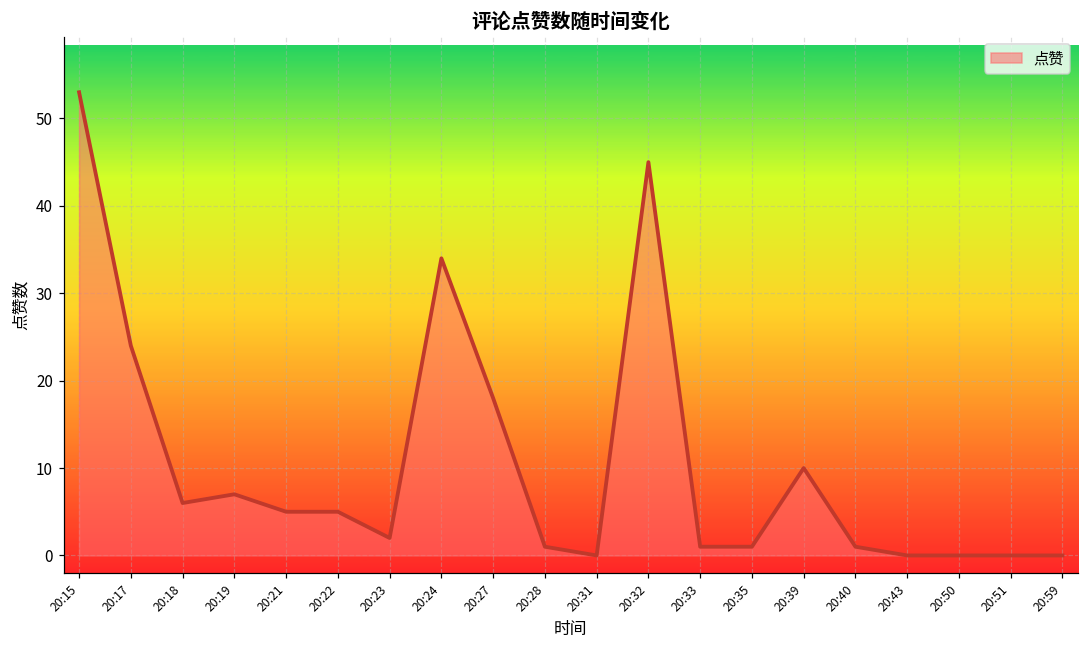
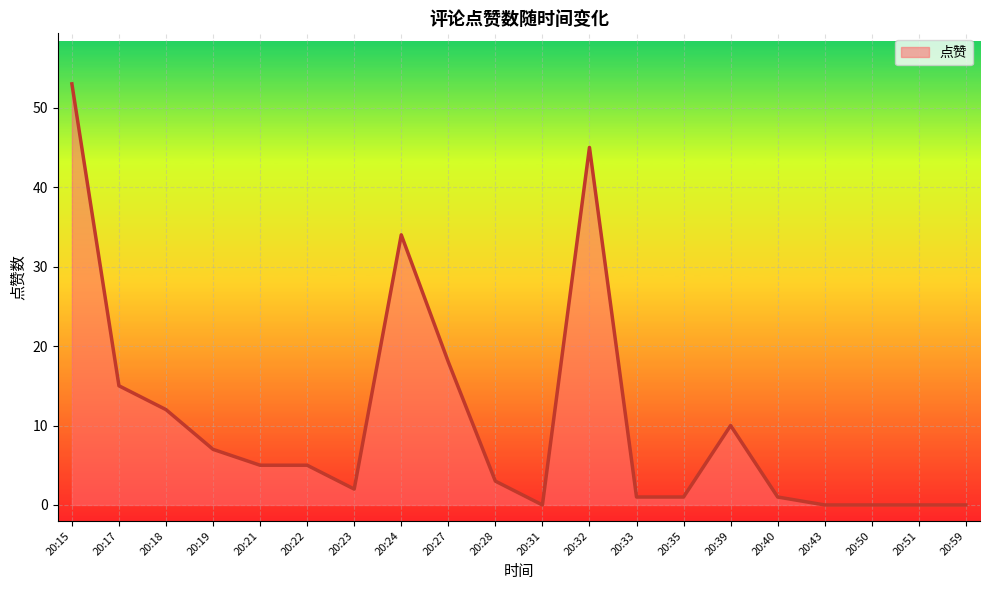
20:17: 24 -> 15
20:18: 6 -> 12
20:28: 1 -> 3
